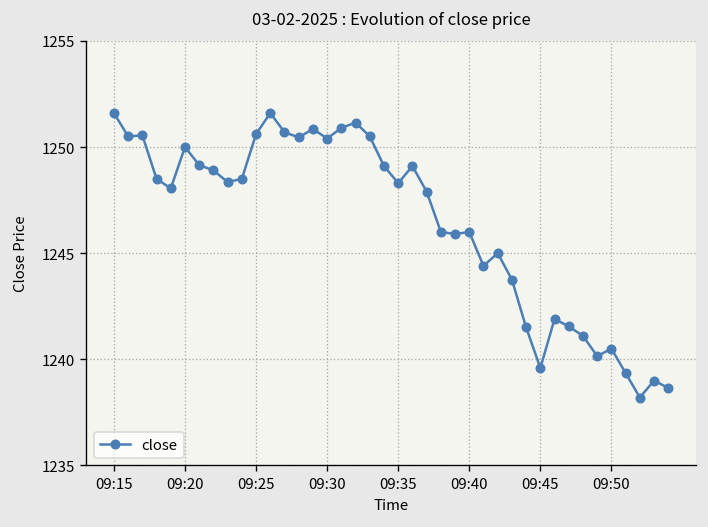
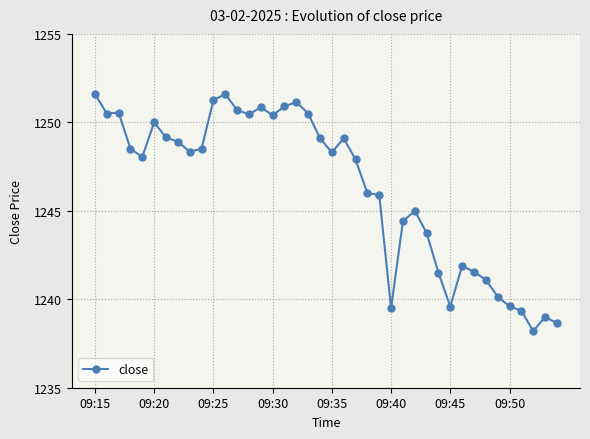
09:25: 1250.6 -> 1251.3
09:40: 1246.0 -> 1239.5
09:50: 1240.5 -> 1239.6
